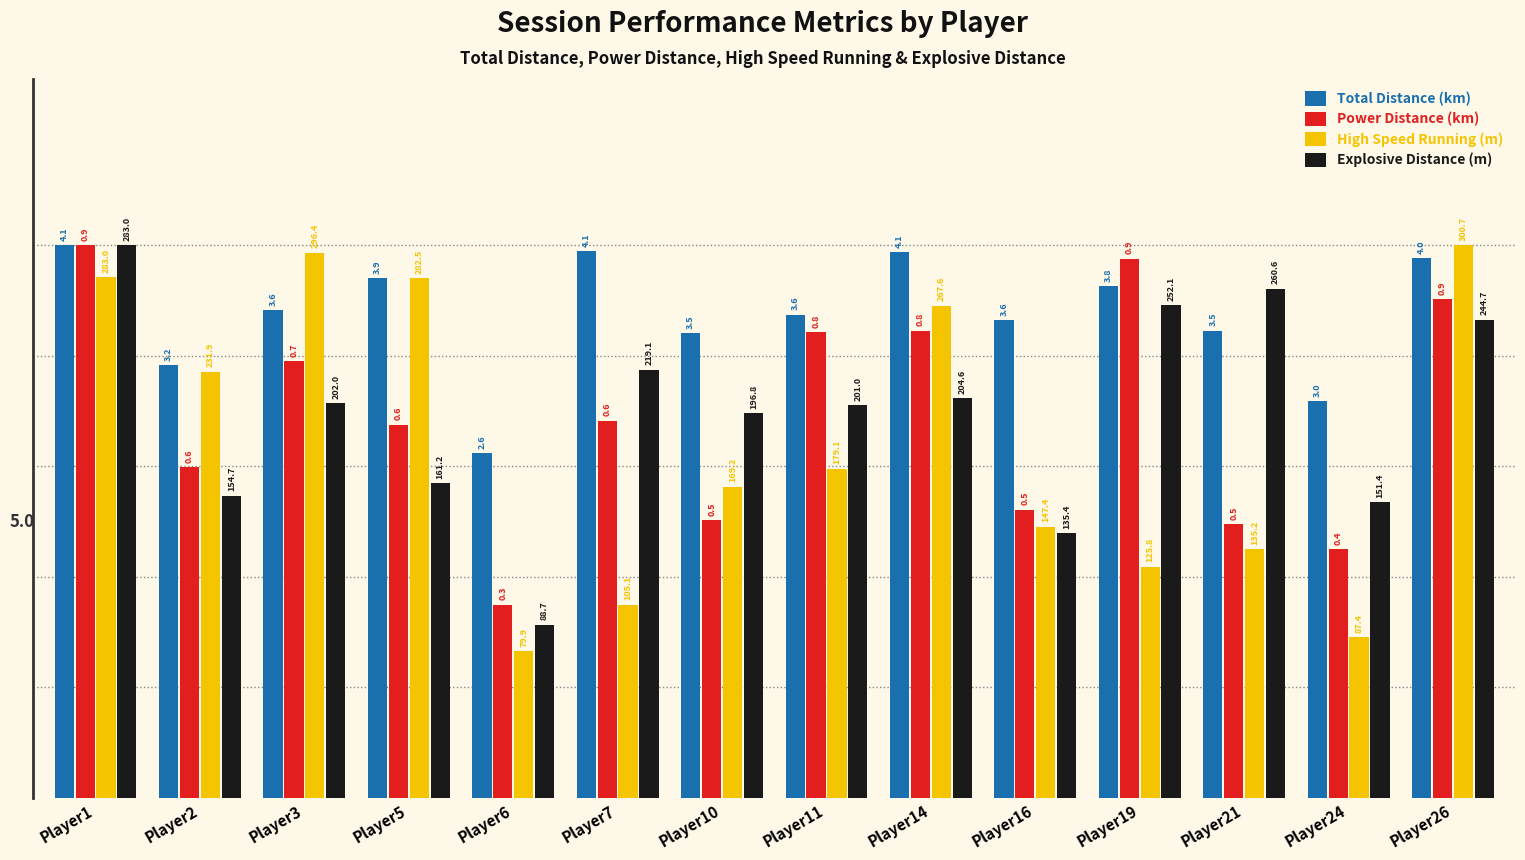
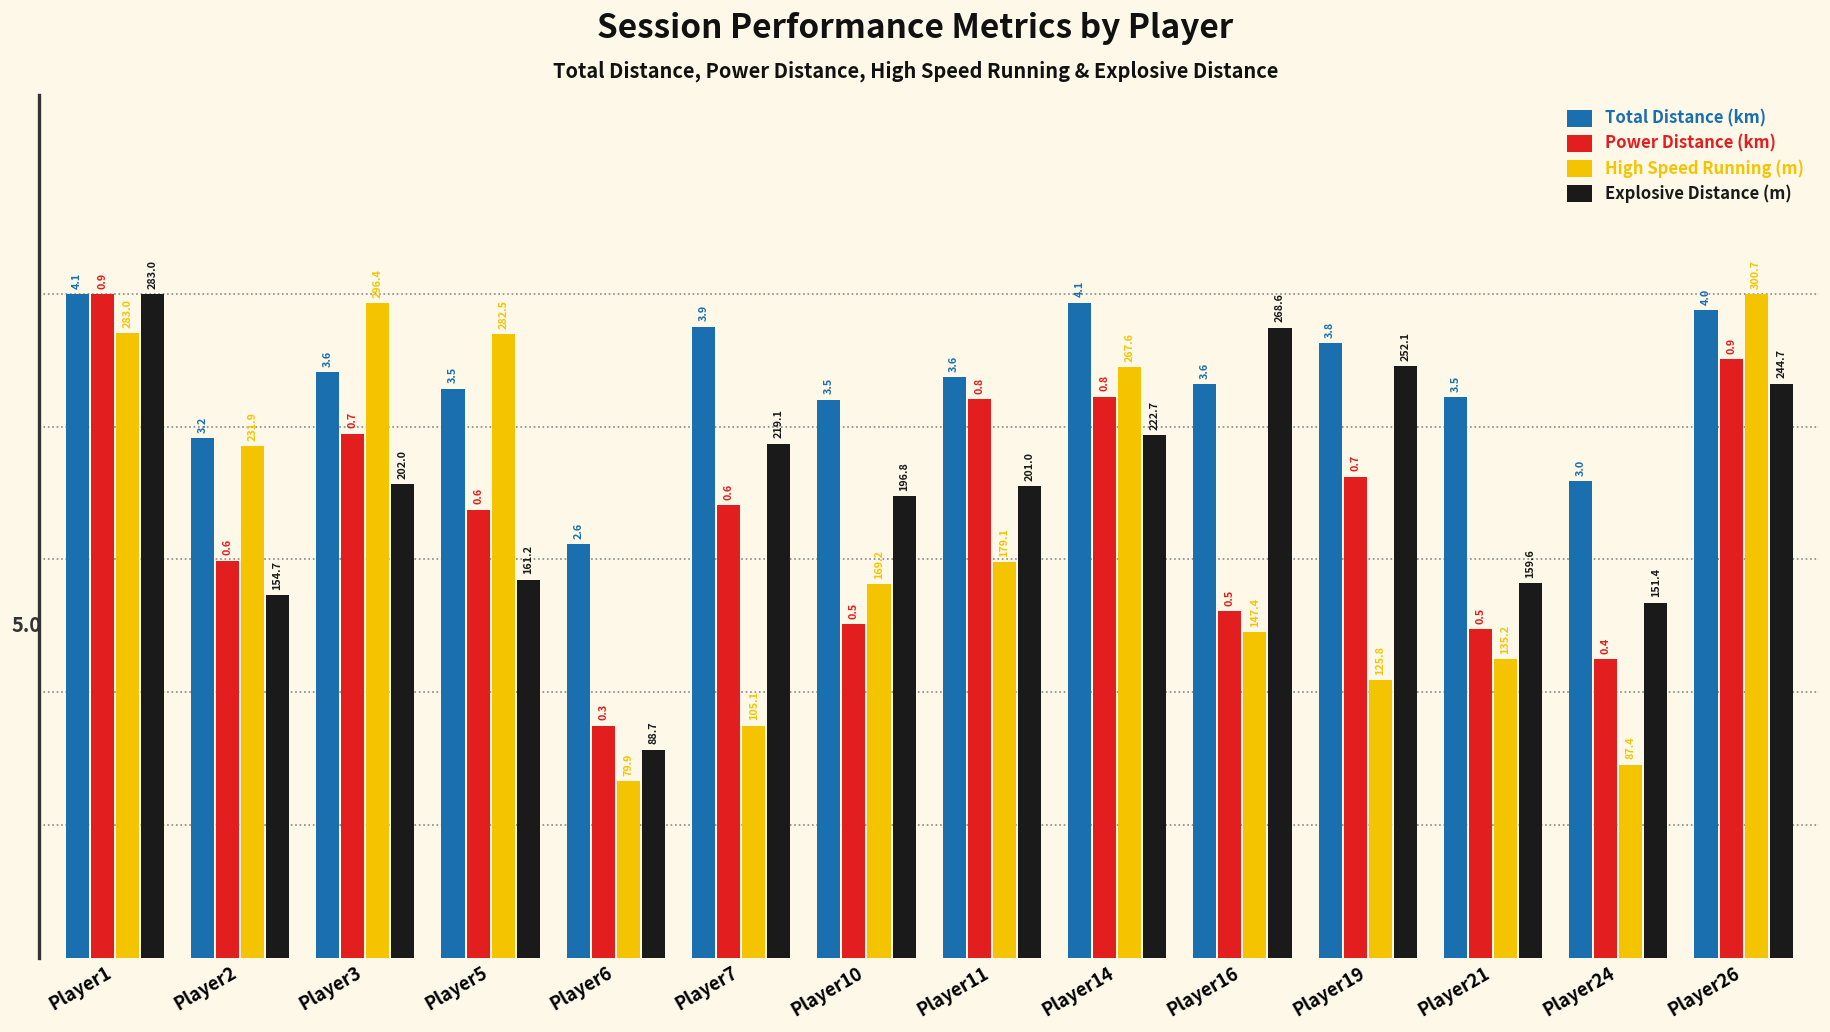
Total Distance (km), Player5: 3.9 -> 3.5
Total Distance (km), Player7: 4.1 -> 3.9
Explosive Distance (m), Player14: 204.6 -> 222.7
Explosive Distance (m), Player16: 135.4 -> 268.6
Power Distance (km), Player19: 0.9 -> 0.7
Explosive Distance (m), Player21: 260.6 -> 159.6
